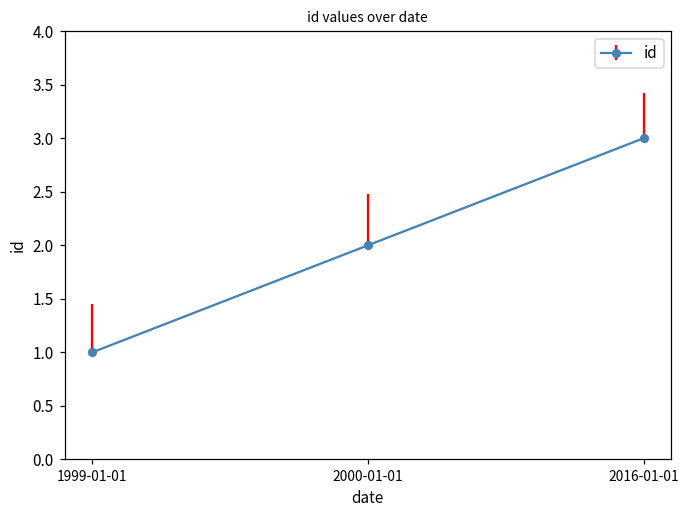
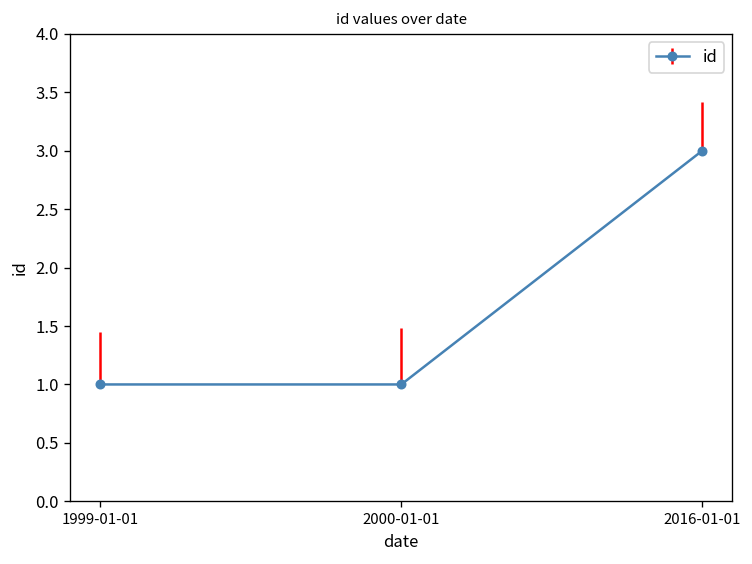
2000-01-01: 2 -> 1
